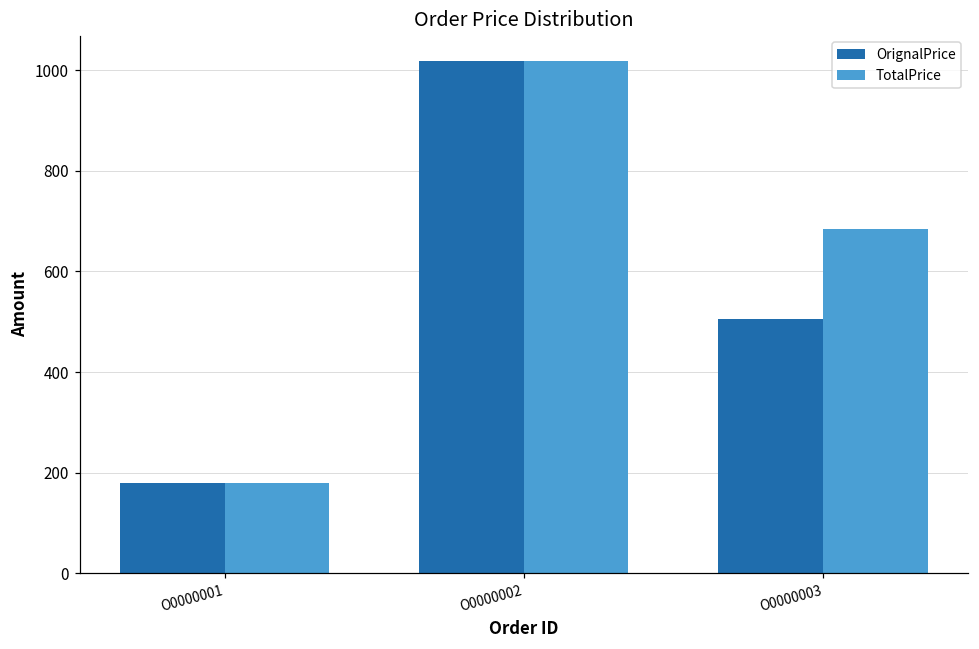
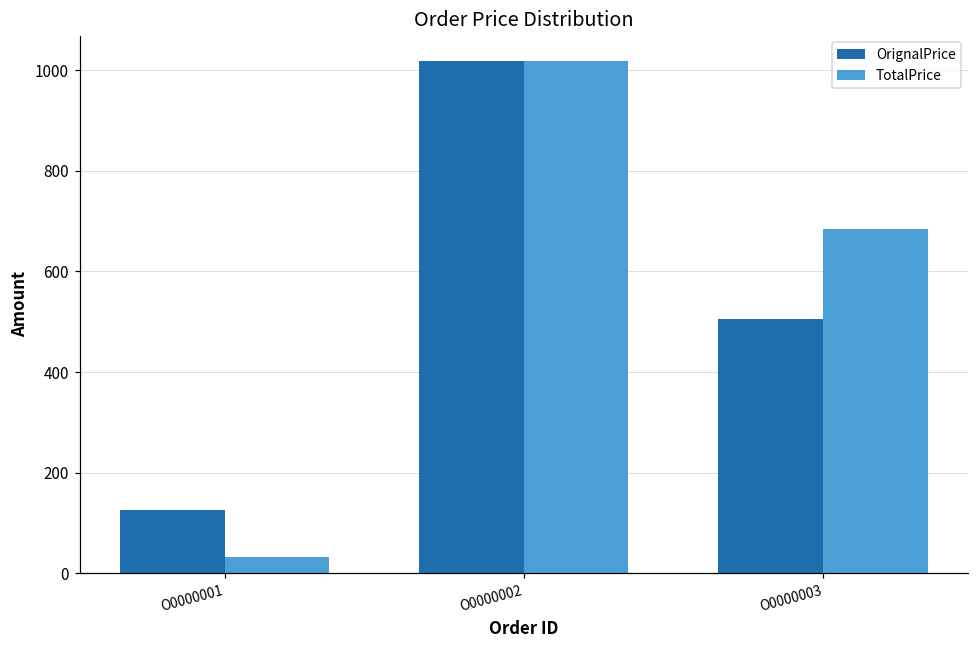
OrignalPrice, O0000001: 180 -> 130
TotalPrice, O0000001: 180 -> 30
